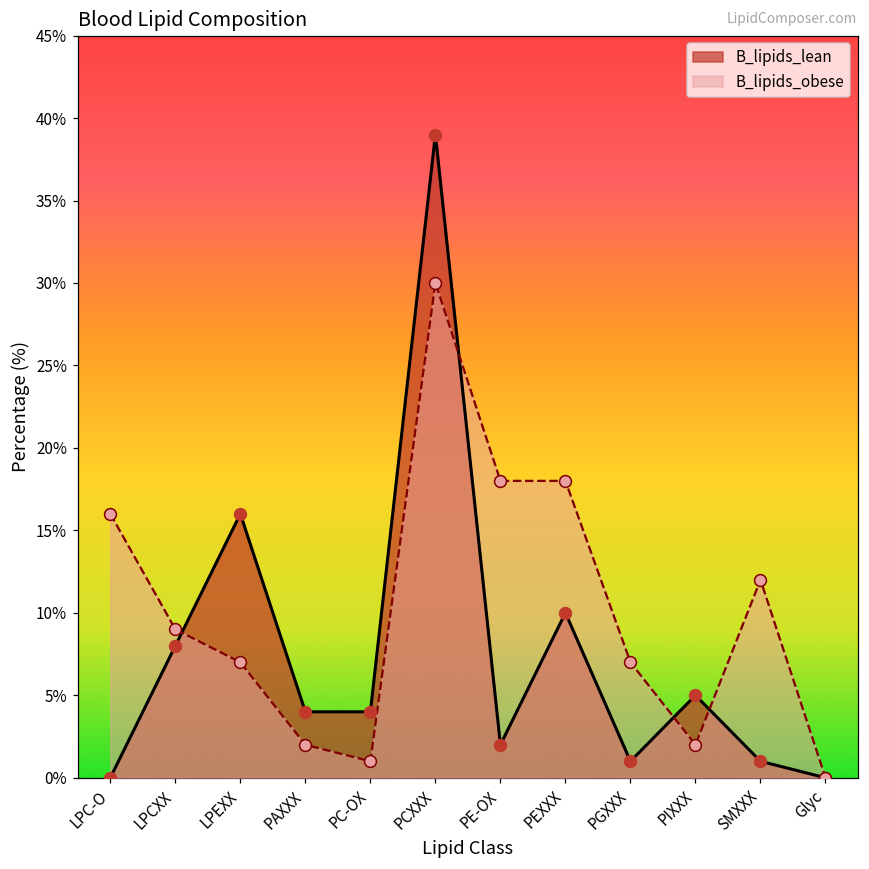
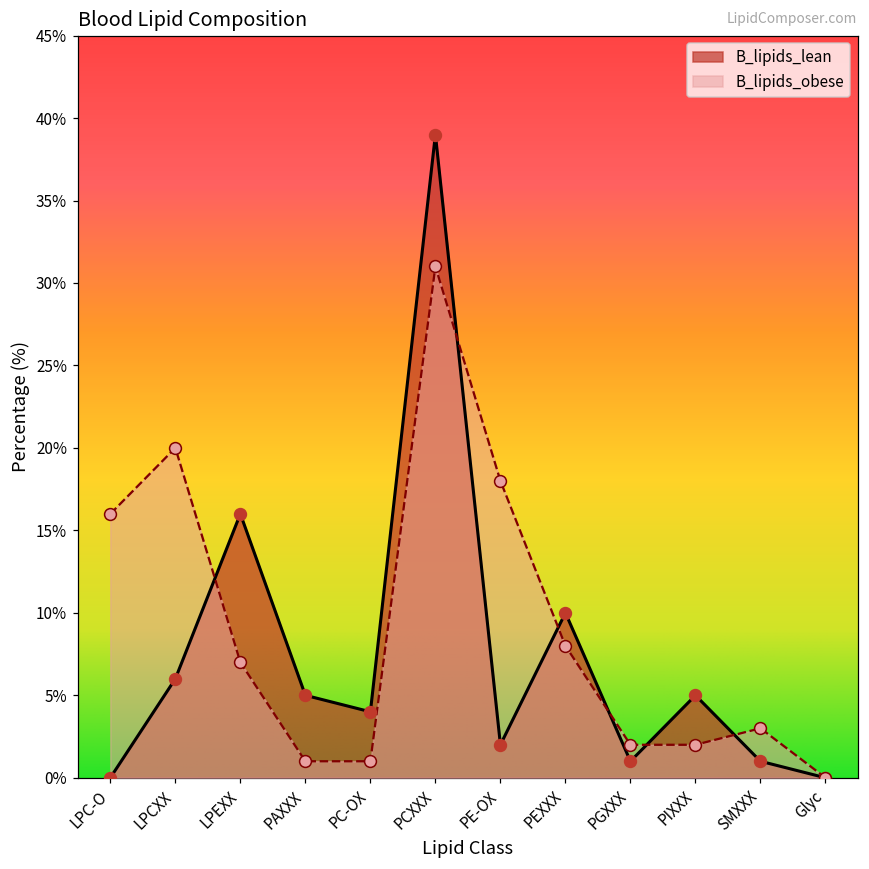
B_lipids_lean, LPCXX: 8% -> 6%
B_lipids_obese, LPCXX: 9% -> 20%
B_lipids_lean, PAXXX: 4% -> 5%
B_lipids_obese, PAXXX: 2% -> 1%
B_lipids_obese, PCXXX: 30% -> 31%
B_lipids_obese, PEXXX: 18% -> 8%
B_lipids_obese, PGXXX: 7% -> 2%
B_lipids_obese, SMXXX: 12% -> 3%
